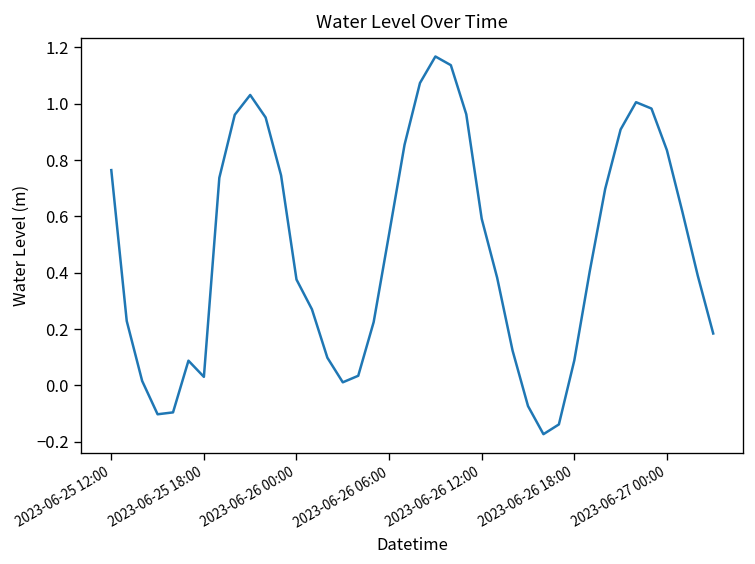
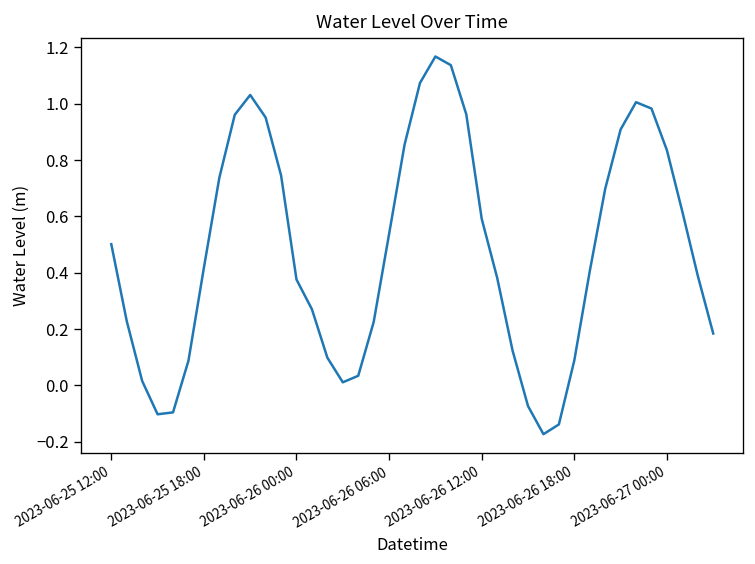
2023-06-25 12:00: 0.76 -> 0.50
2023-06-25 18:00: 0.03 -> 0.42
